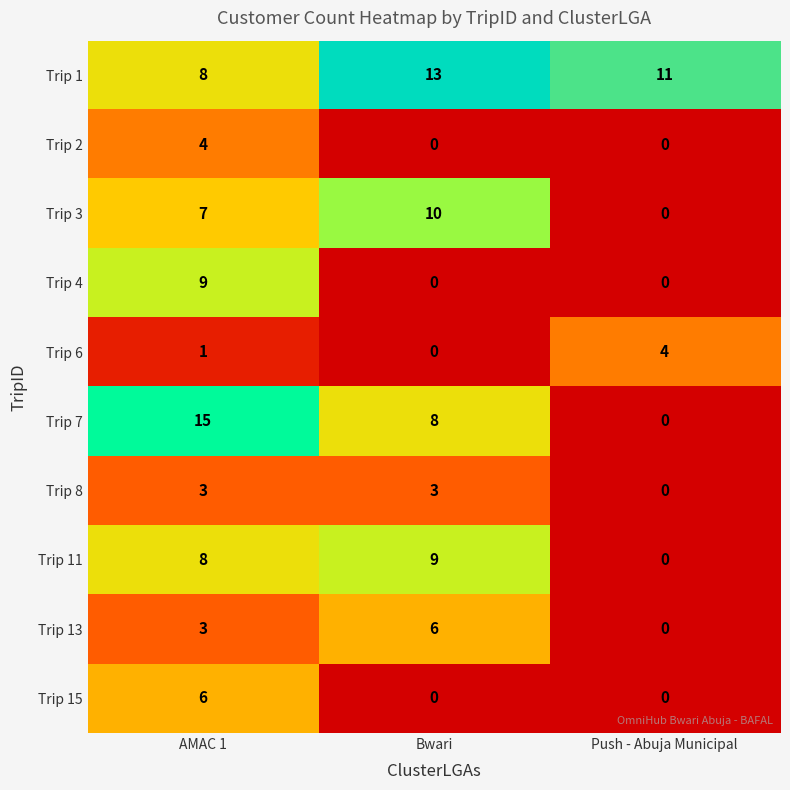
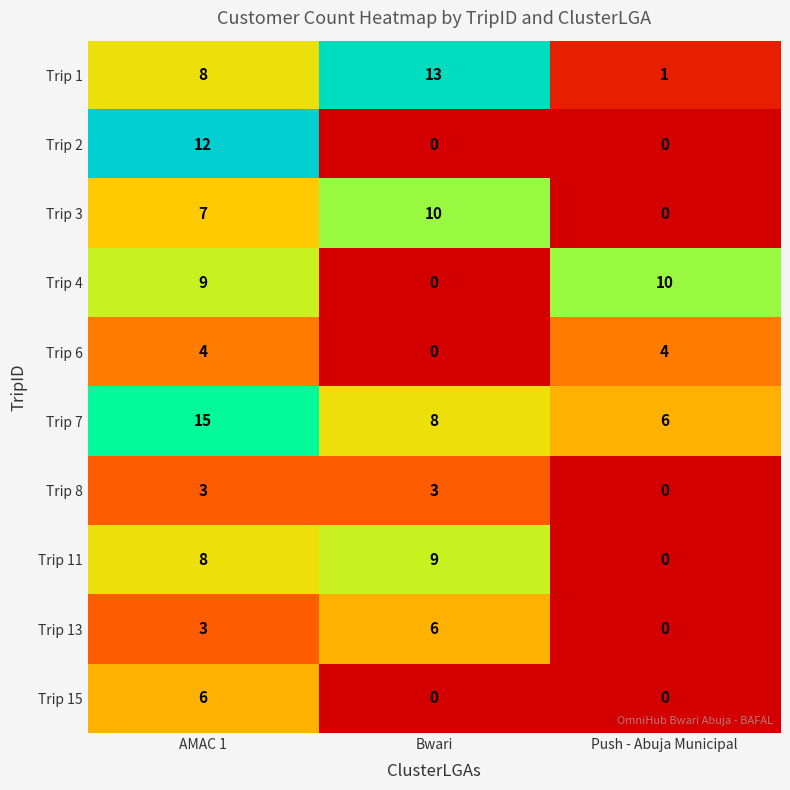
Trip 1, Push - Abuja Municipal: 11 -> 1
Trip 2, AMAC 1: 4 -> 12
Trip 4, Push - Abuja Municipal: 0 -> 10
Trip 6, AMAC 1: 1 -> 4
Trip 7, Push - Abuja Municipal: 0 -> 6
